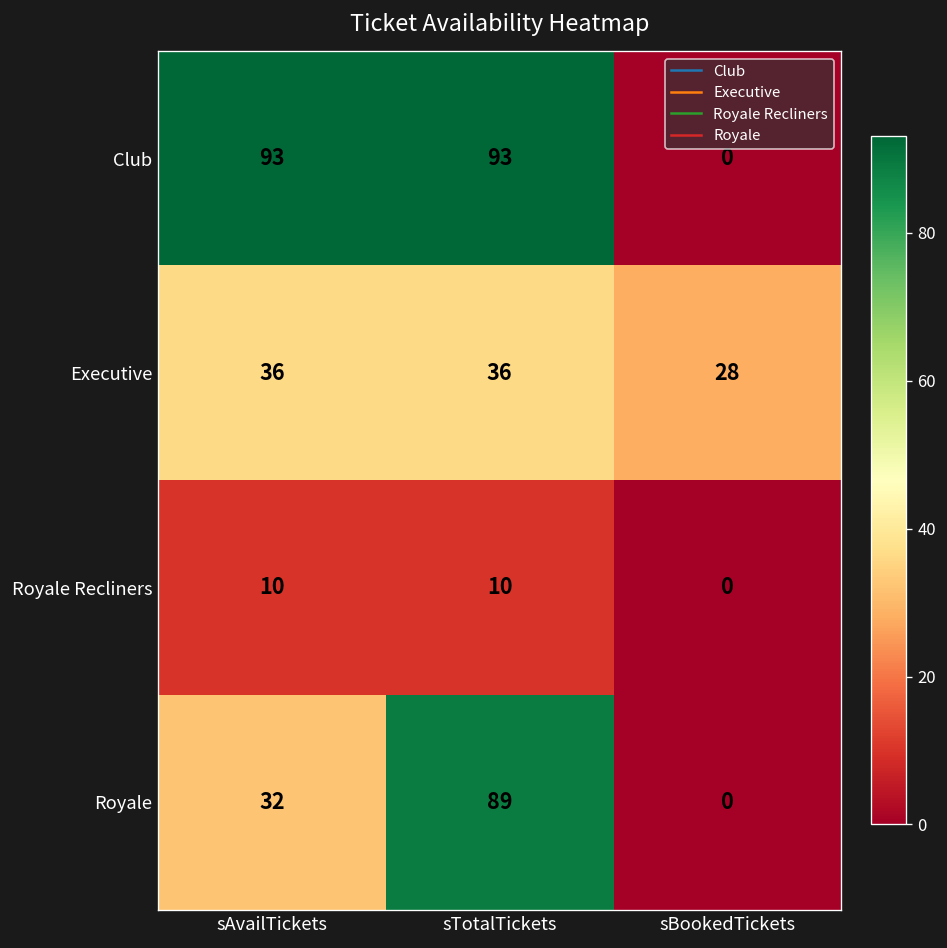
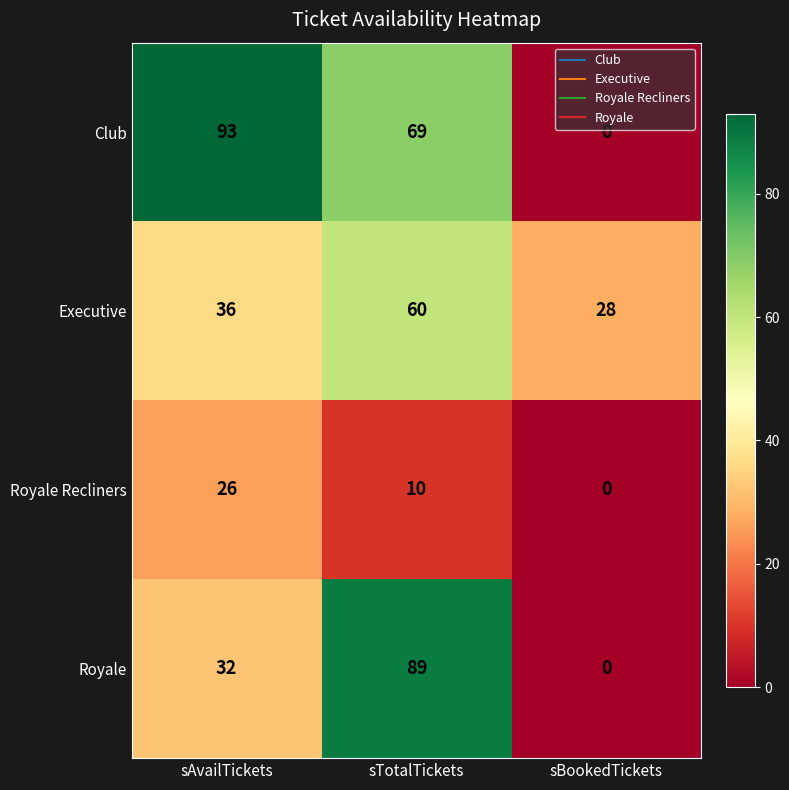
Club, sTotalTickets: 93 -> 69
Executive, sTotalTickets: 36 -> 60
Royale Recliners, sAvailTickets: 10 -> 26
